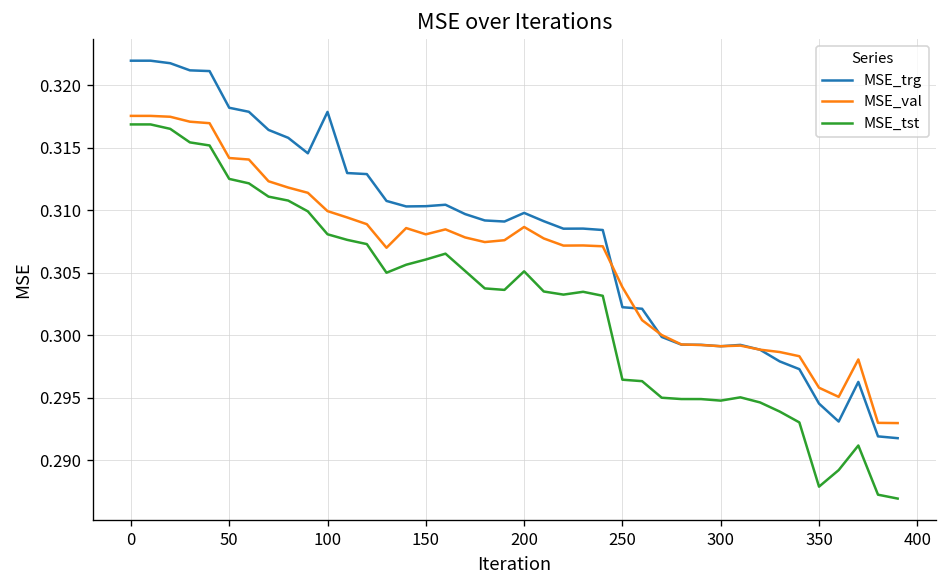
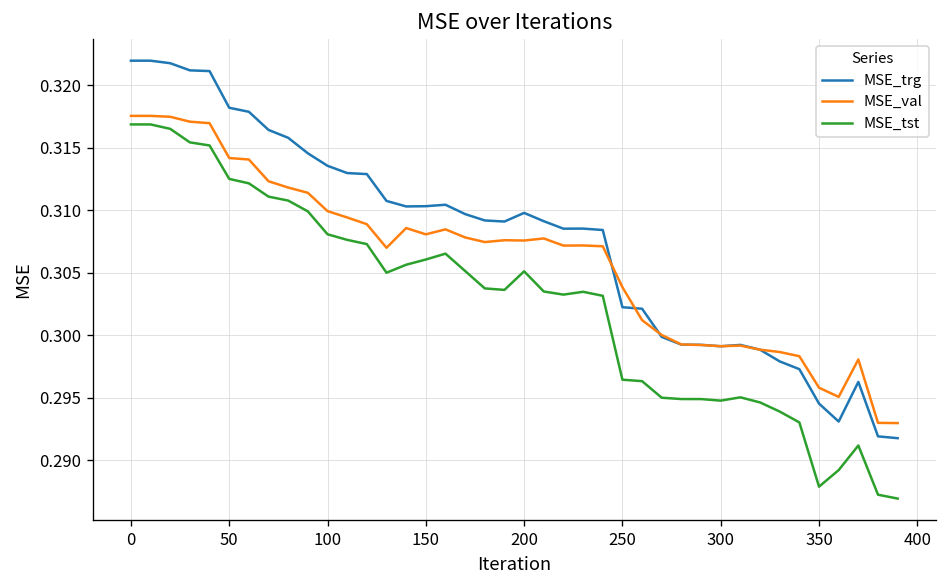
MSE_trg, 100: 0.3179 -> 0.3135
MSE_val, 200: 0.3087 -> 0.3076
